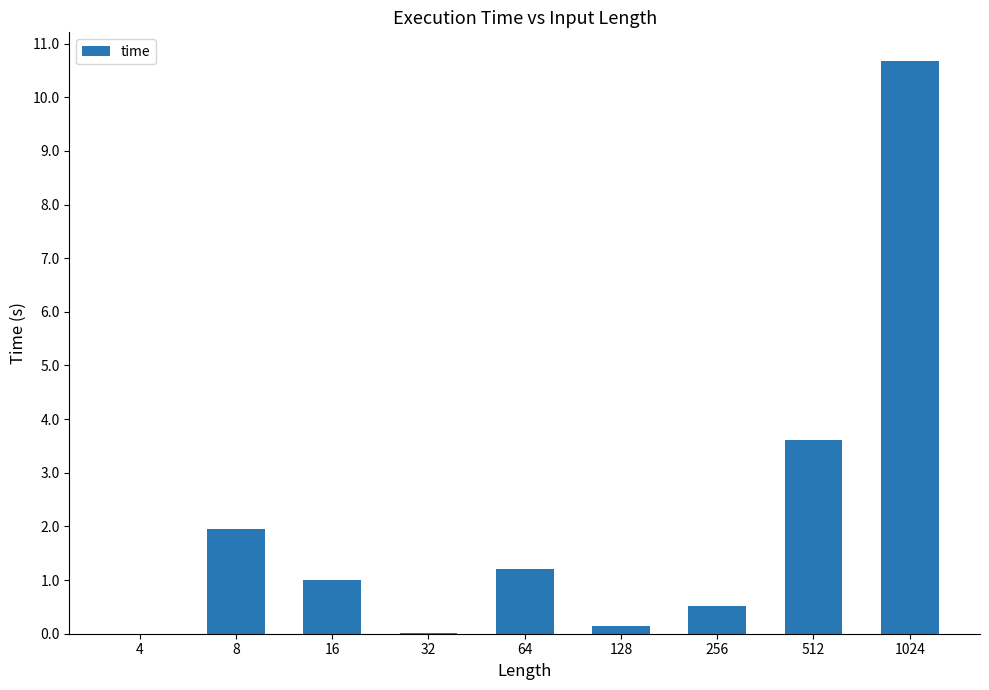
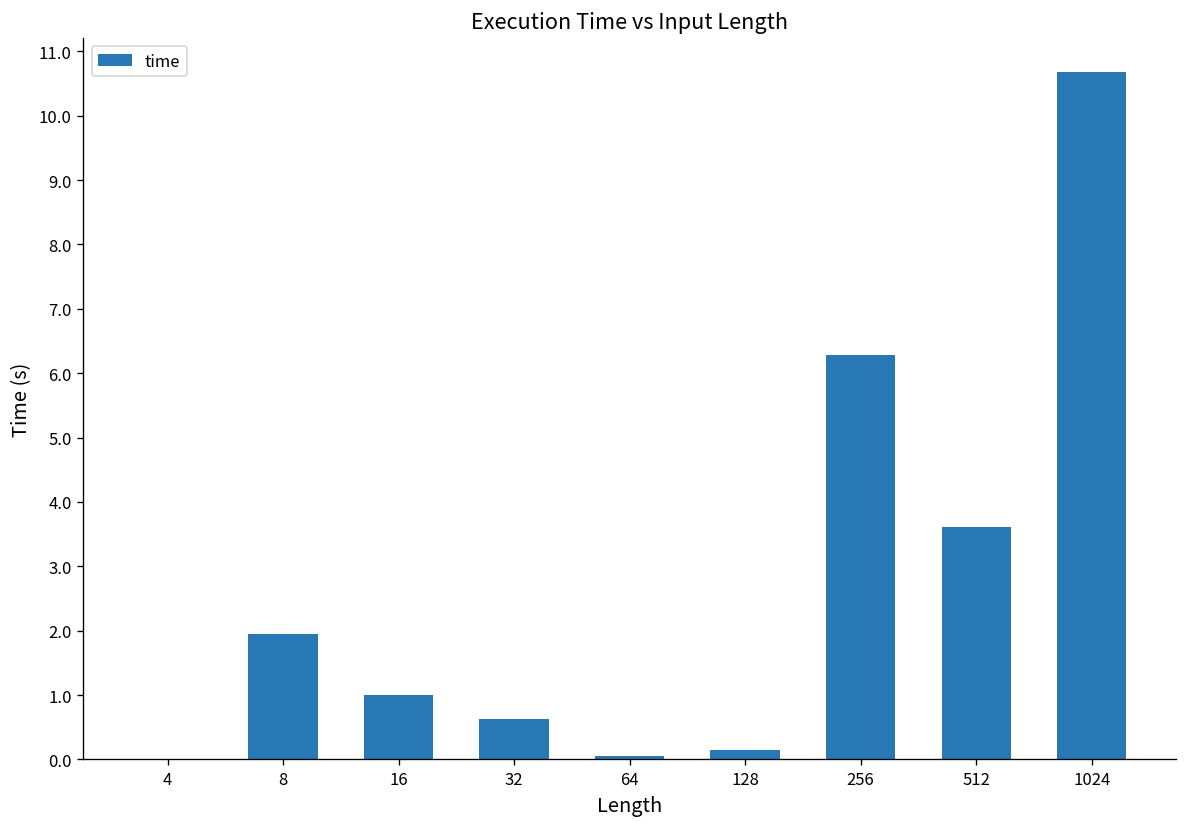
32: 0.0 -> 0.6
64: 1.2 -> 0.1
256: 0.5 -> 6.3
